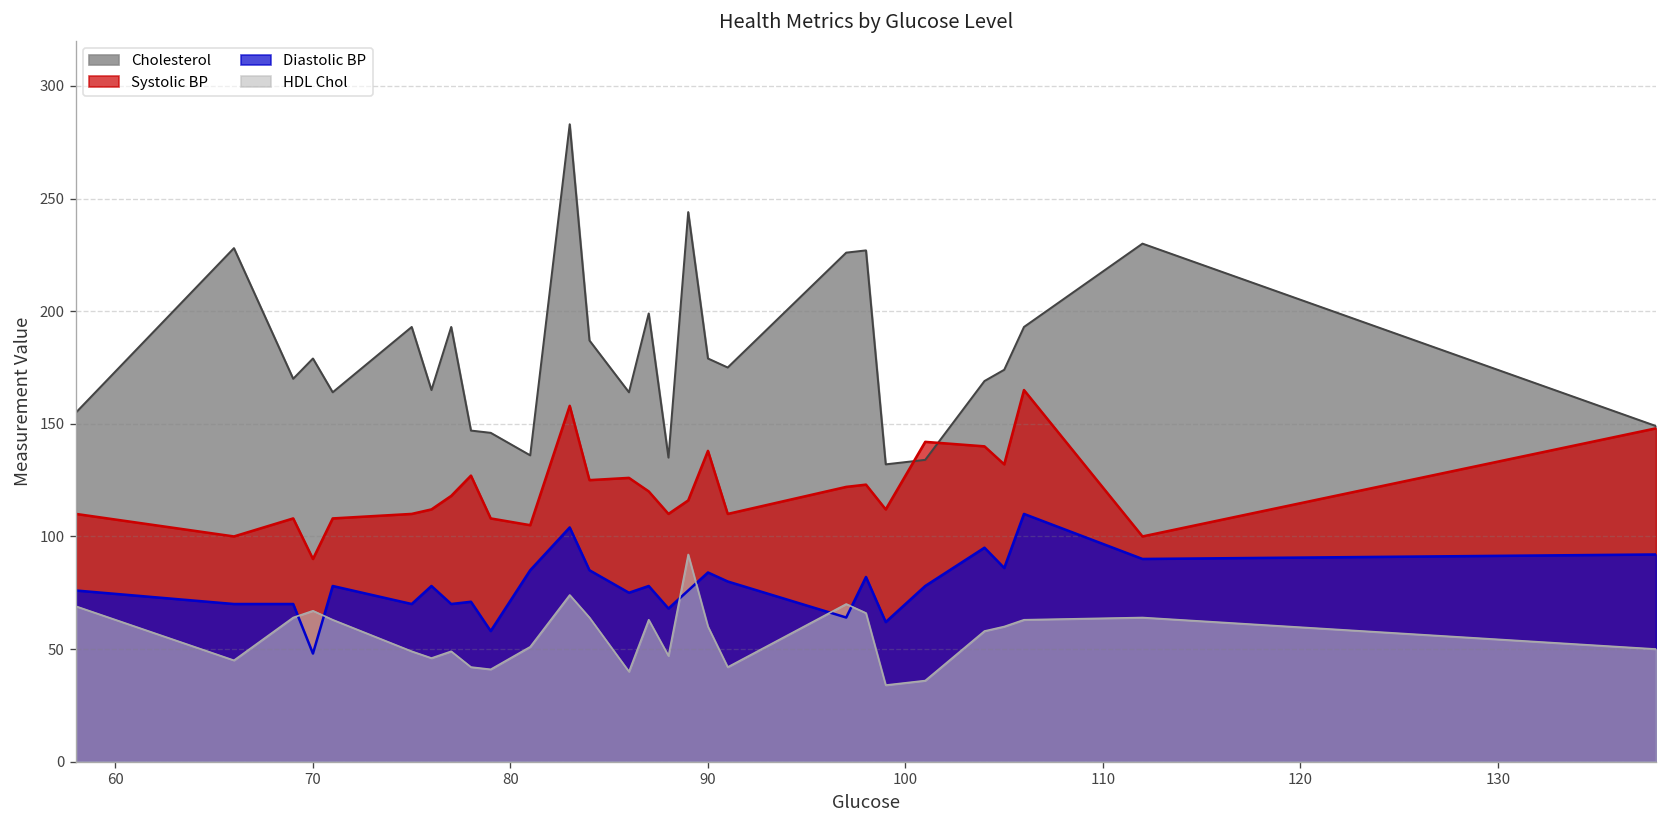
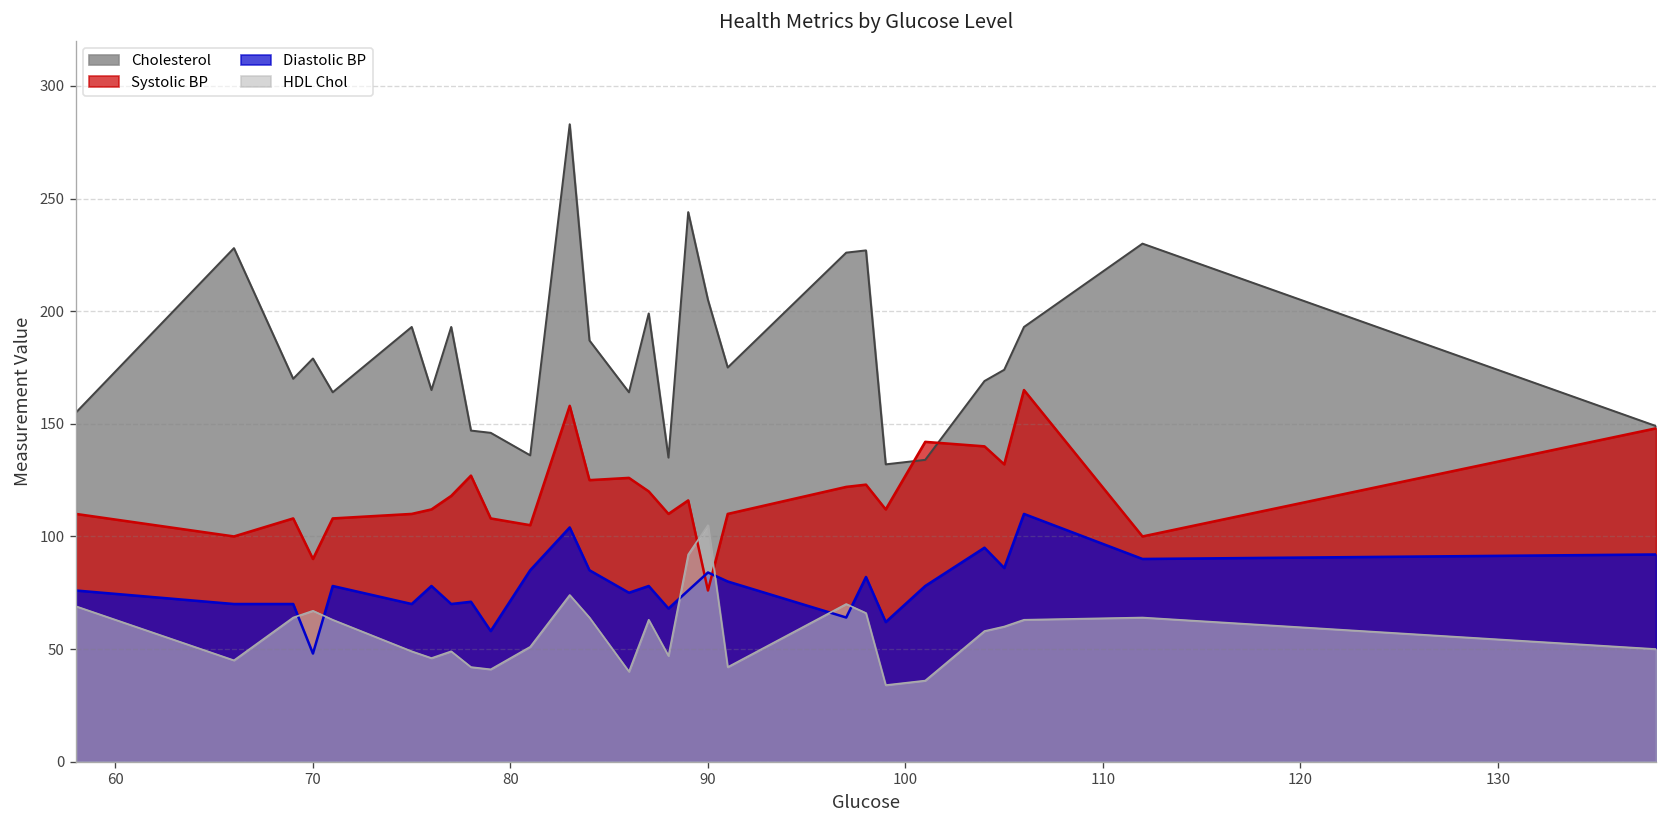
Cholesterol, 90: 179 -> 205
Systolic BP, 90: 138 -> 76
HDL Chol, 90: 60 -> 105
